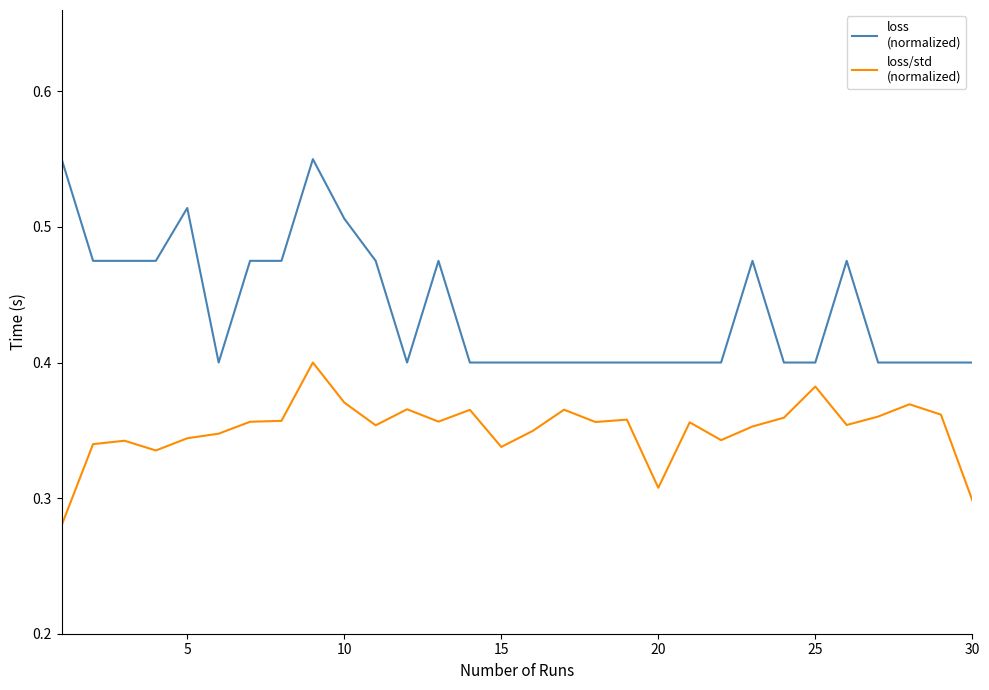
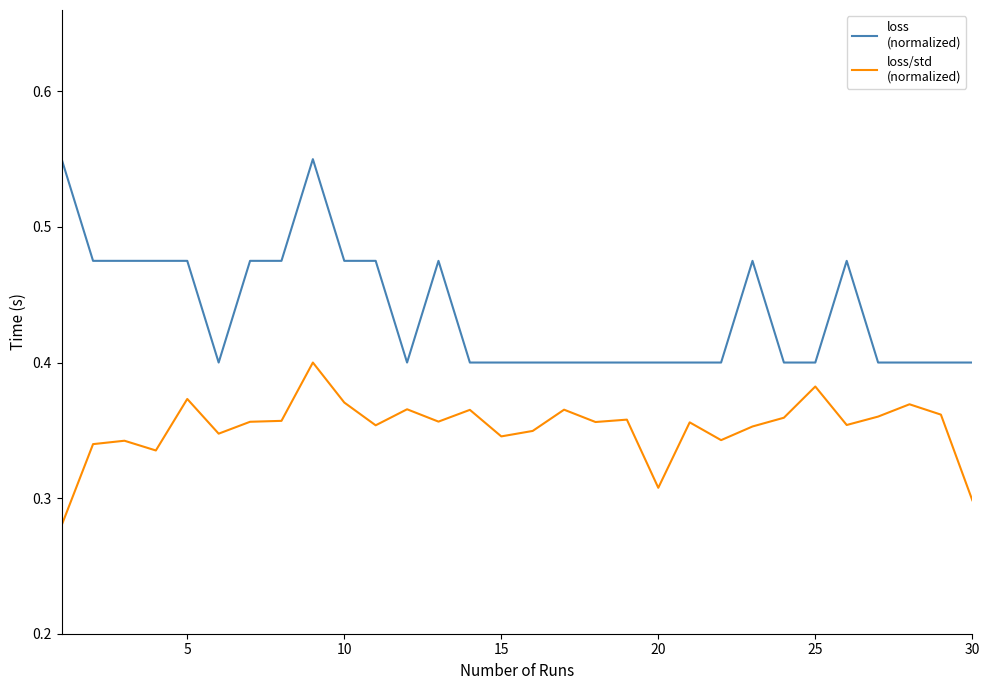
loss (normalized), 5: 0.514 -> 0.475
loss/std (normalized), 5: 0.344 -> 0.373
loss (normalized), 10: 0.506 -> 0.475
loss/std (normalized), 15: 0.338 -> 0.346
